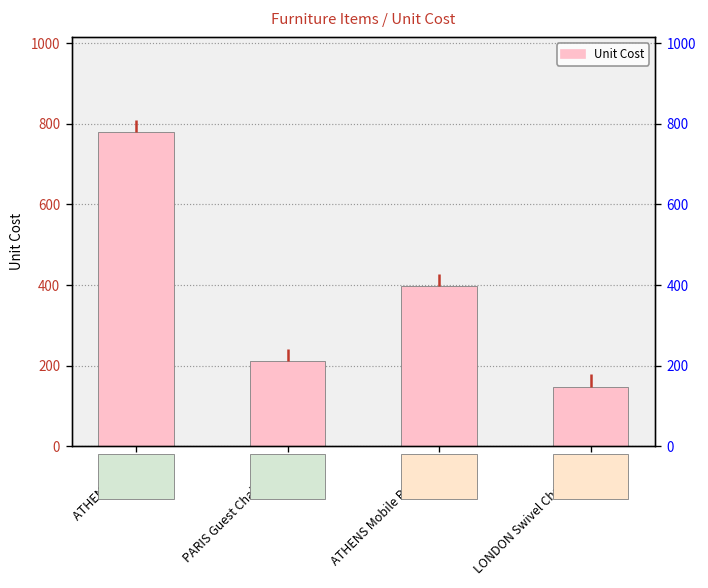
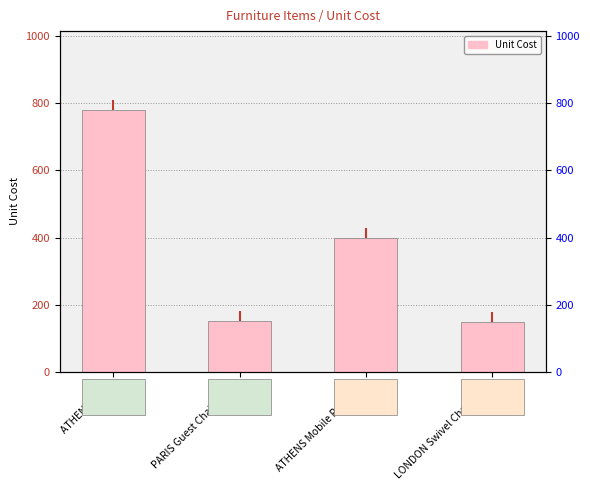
PARIS Guest Chair black: 210 -> 150
